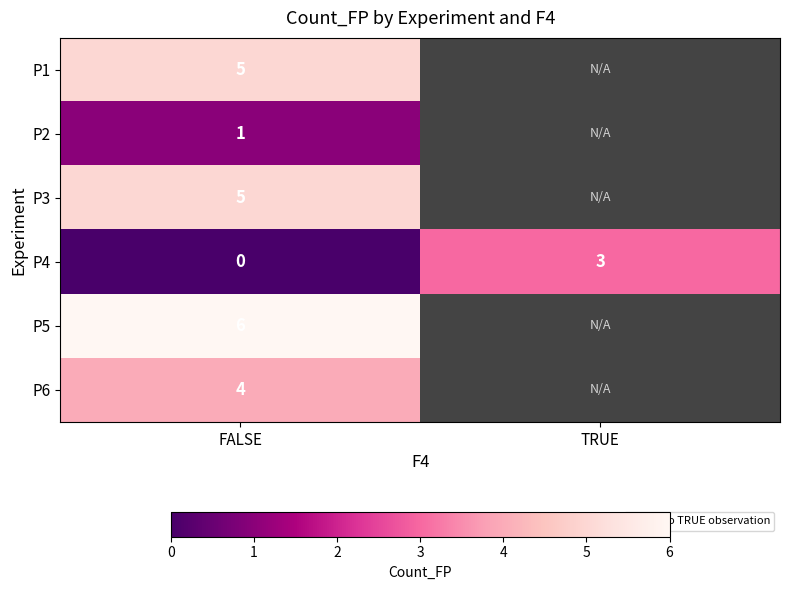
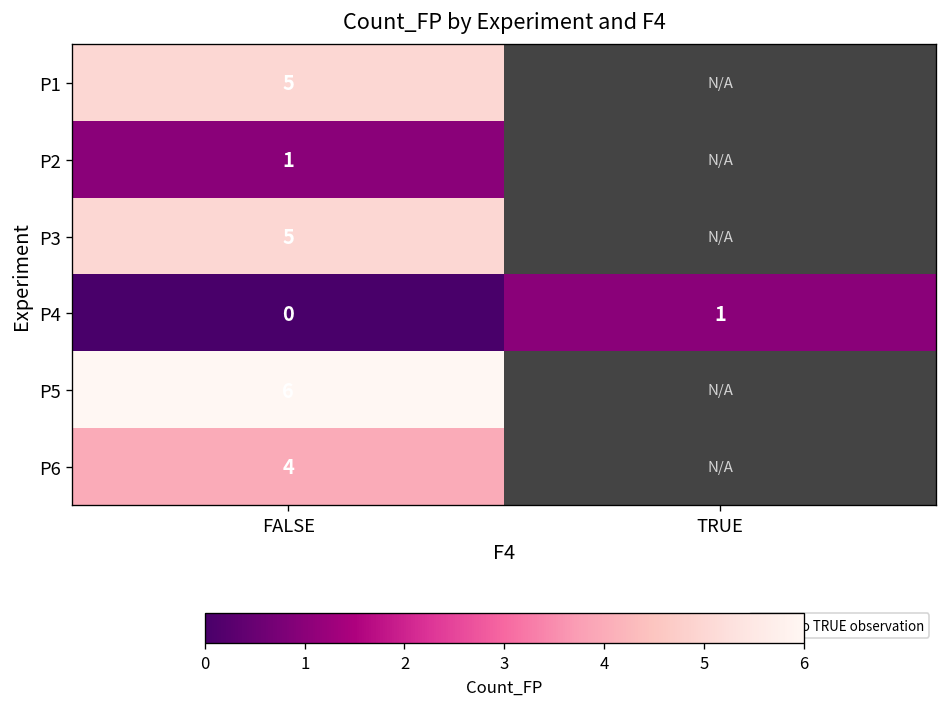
P4, TRUE: 3 -> 1
